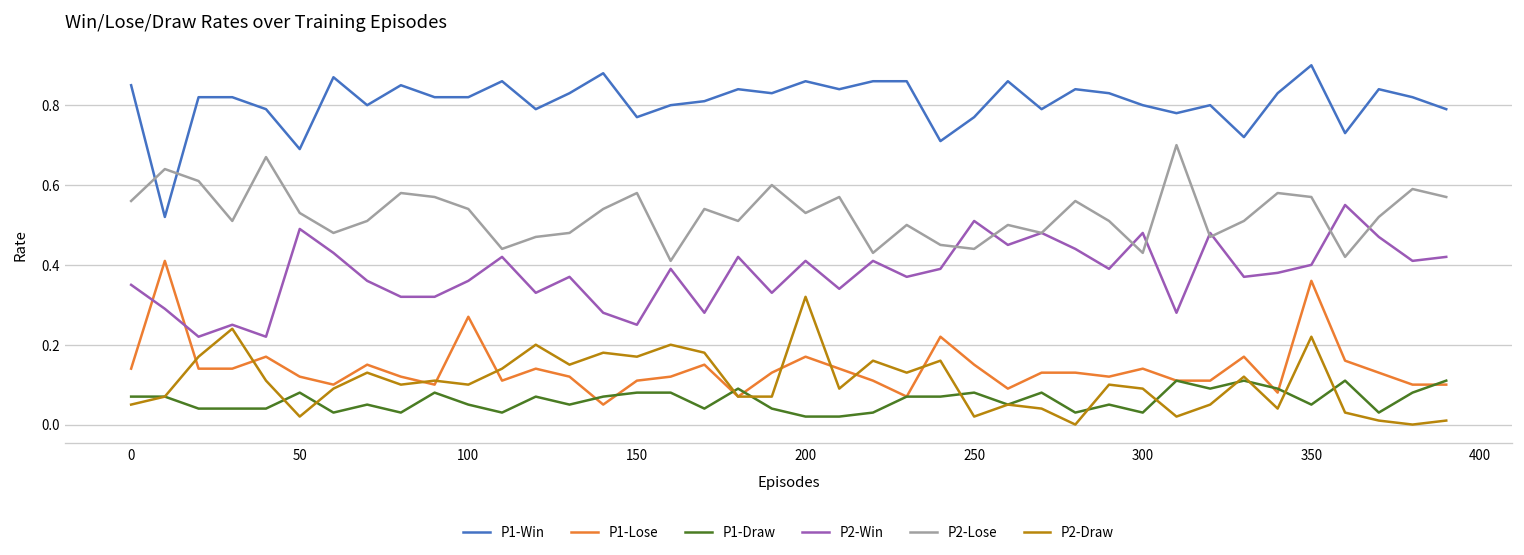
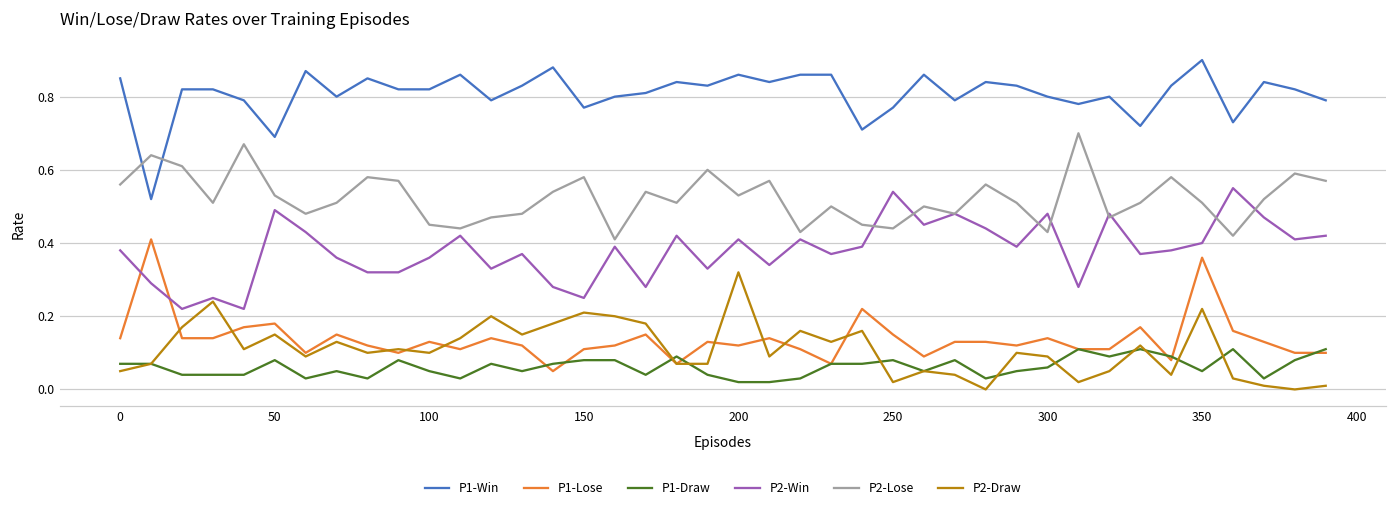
P2-Win, 0: 0.35 -> 0.38
P1-Lose, 50: 0.12 -> 0.18
P2-Draw, 50: 0.02 -> 0.15
P1-Lose, 100: 0.27 -> 0.13
P2-Lose, 100: 0.54 -> 0.45
P2-Draw, 150: 0.17 -> 0.21
P1-Lose, 200: 0.17 -> 0.12
P2-Win, 250: 0.51 -> 0.54
P1-Draw, 300: 0.03 -> 0.06
P2-Lose, 350: 0.57 -> 0.51
